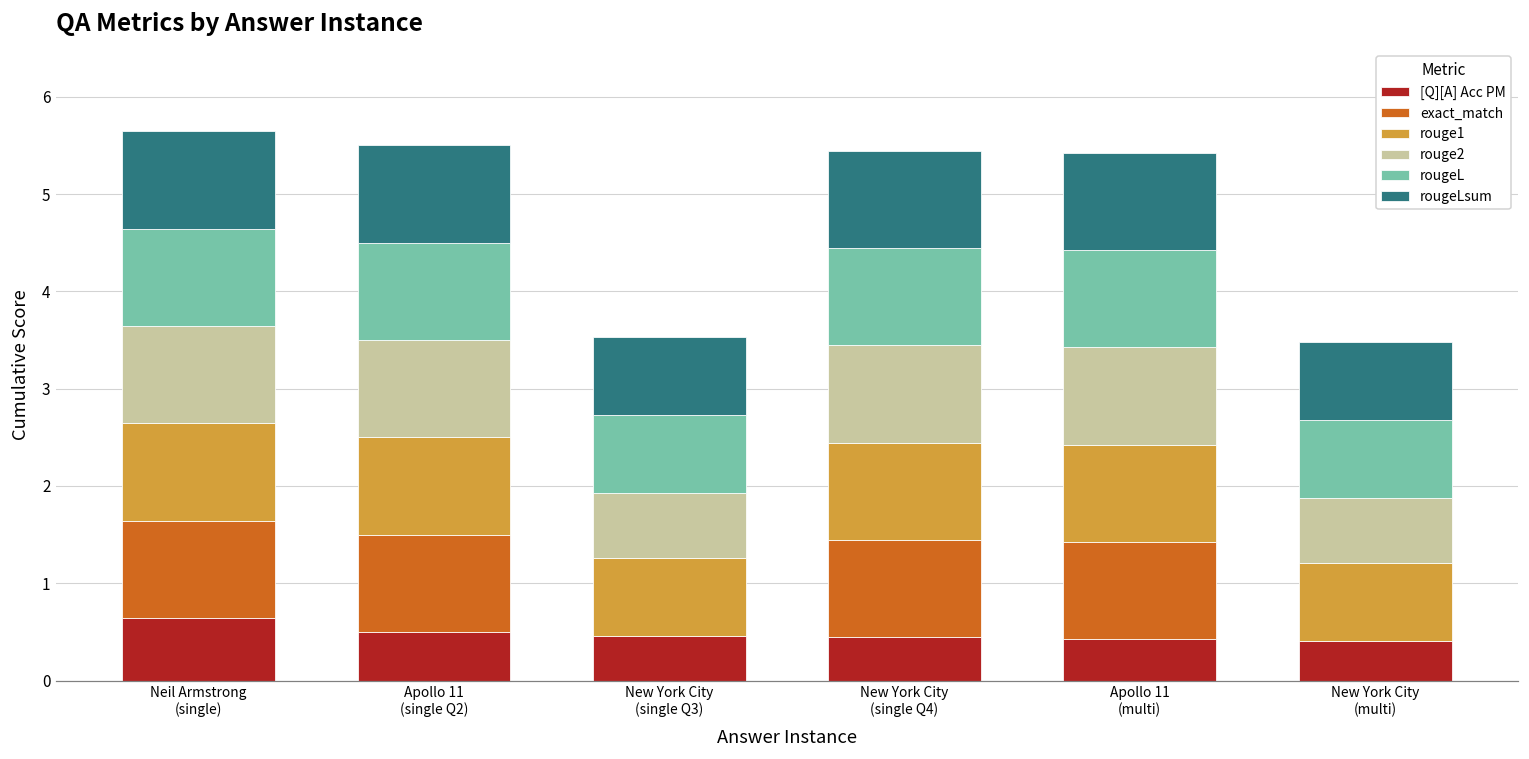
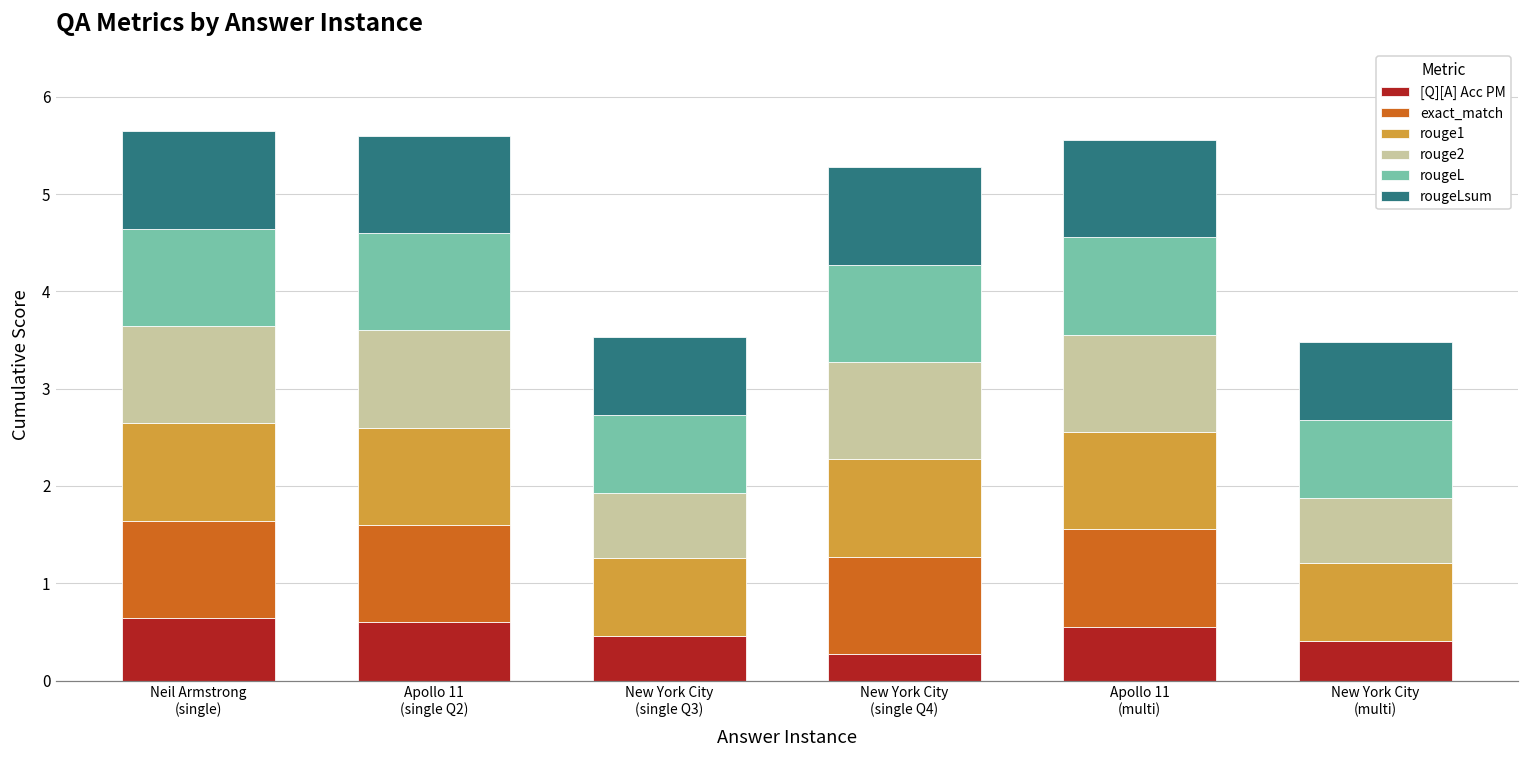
[Q][A] Acc PM, Apollo 11 (single Q2): 0.5 -> 0.6
[Q][A] Acc PM, New York City (single Q4): 0.4 -> 0.3
[Q][A] Acc PM, Apollo 11 (multi): 0.4 -> 0.6
